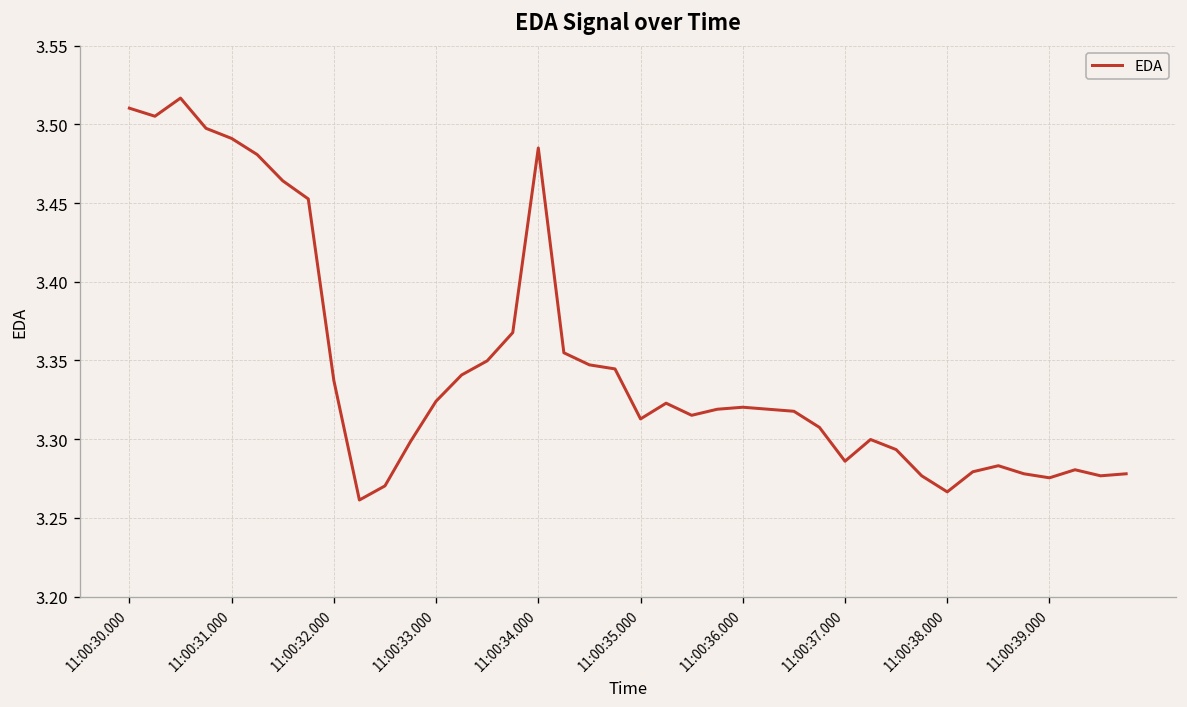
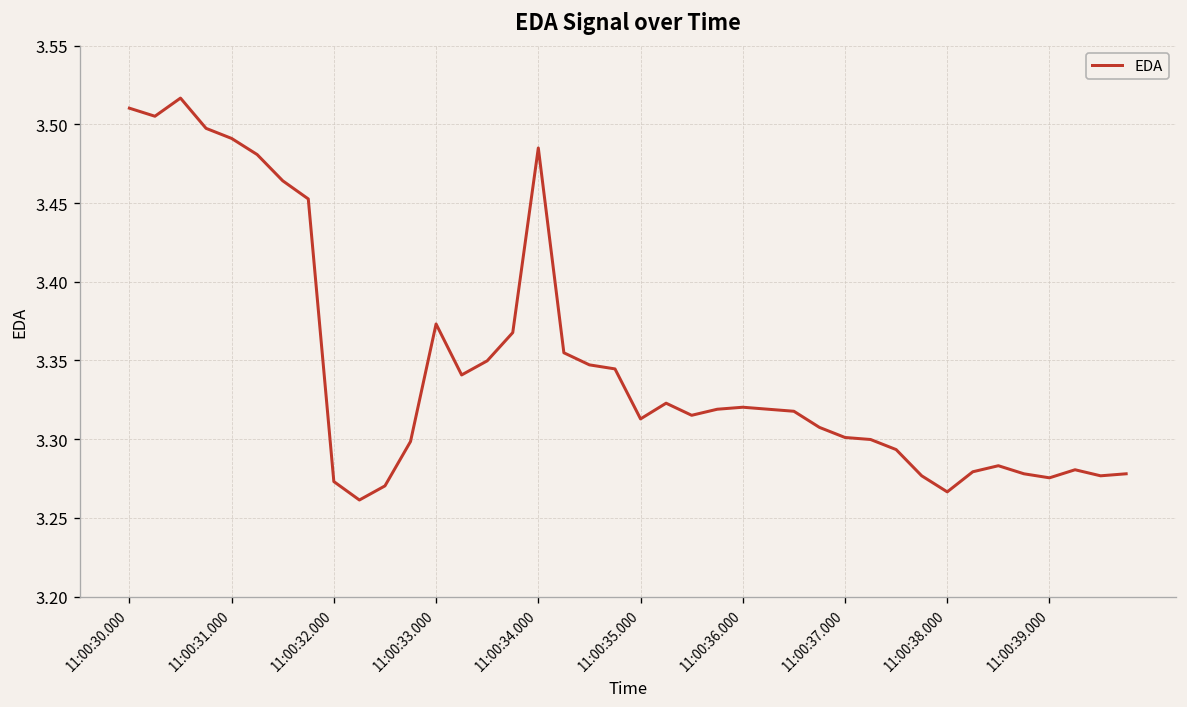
11:00:32.000: 3.337 -> 3.273
11:00:33.000: 3.324 -> 3.373
11:00:37.000: 3.286 -> 3.301
